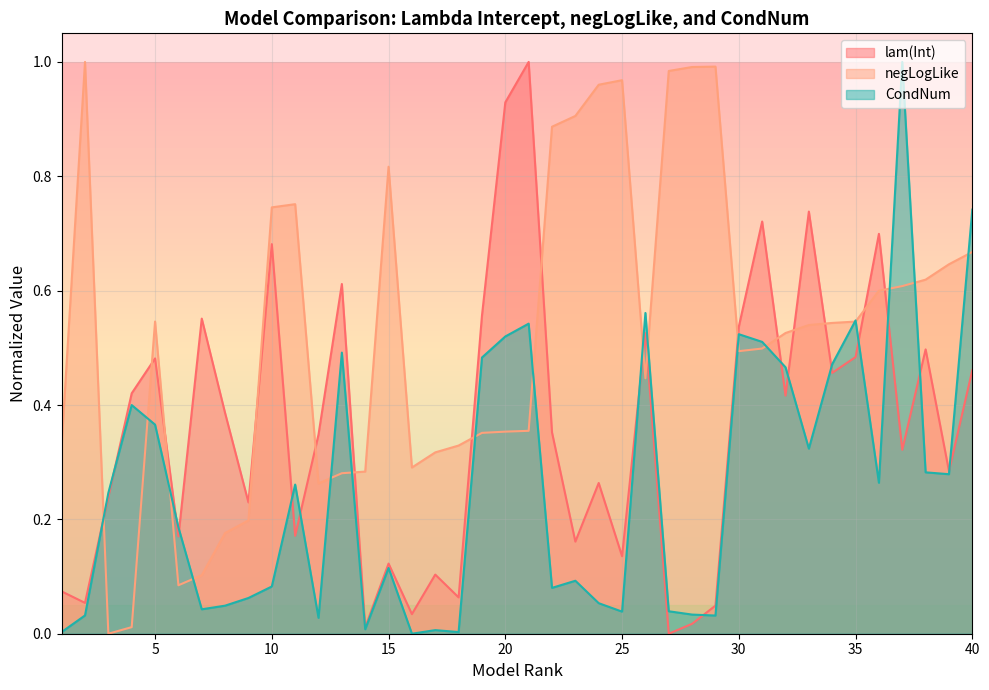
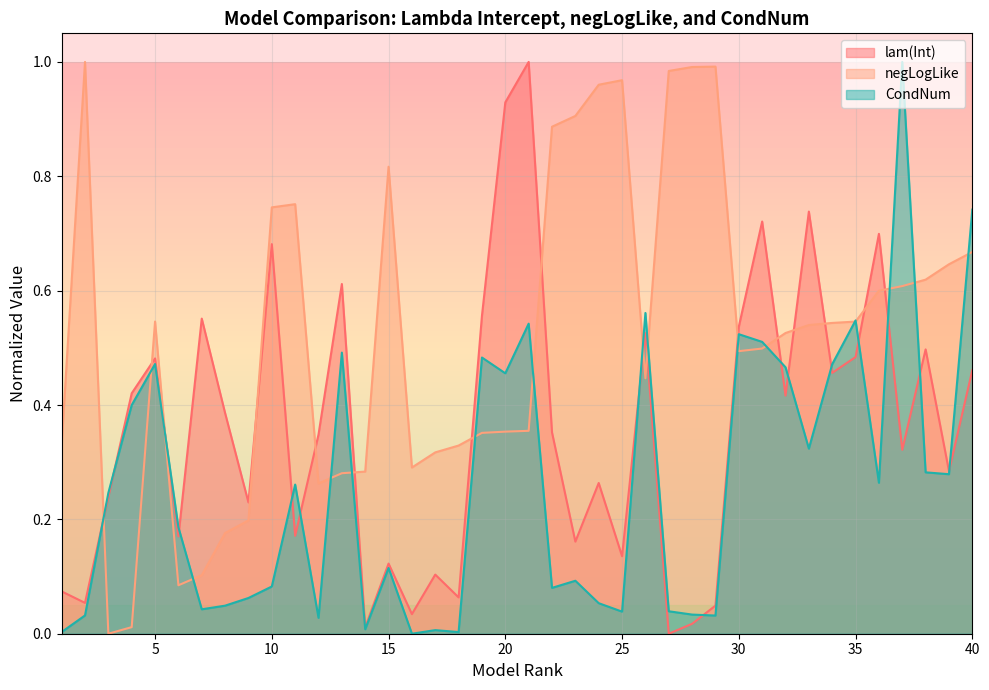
CondNum, 5: 0.37 -> 0.47
CondNum, 20: 0.52 -> 0.46
